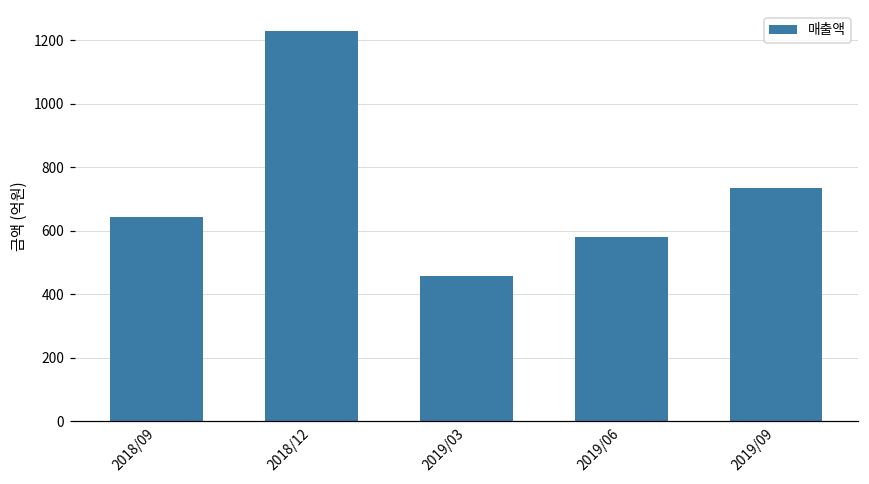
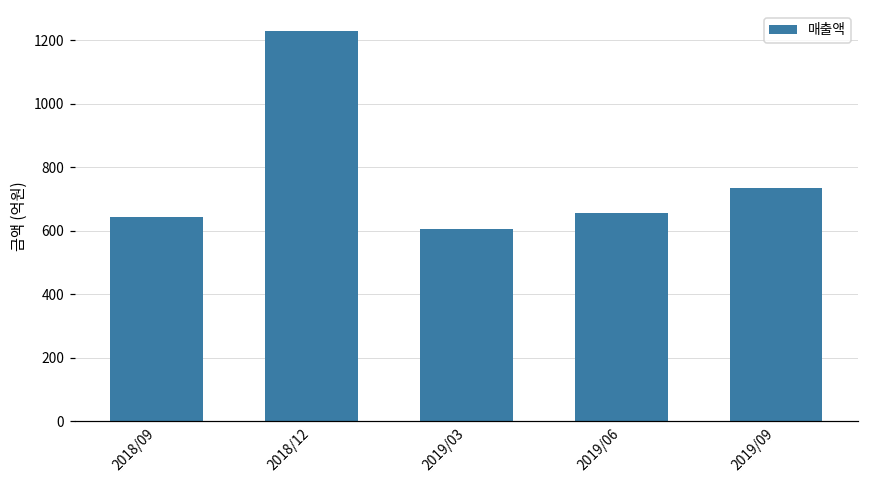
2019/03: 460 -> 610
2019/06: 580 -> 660
